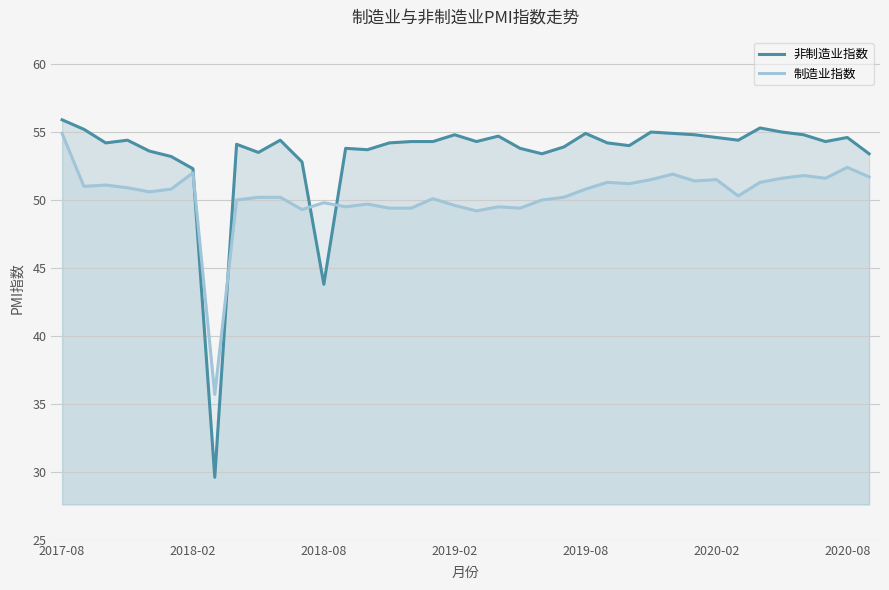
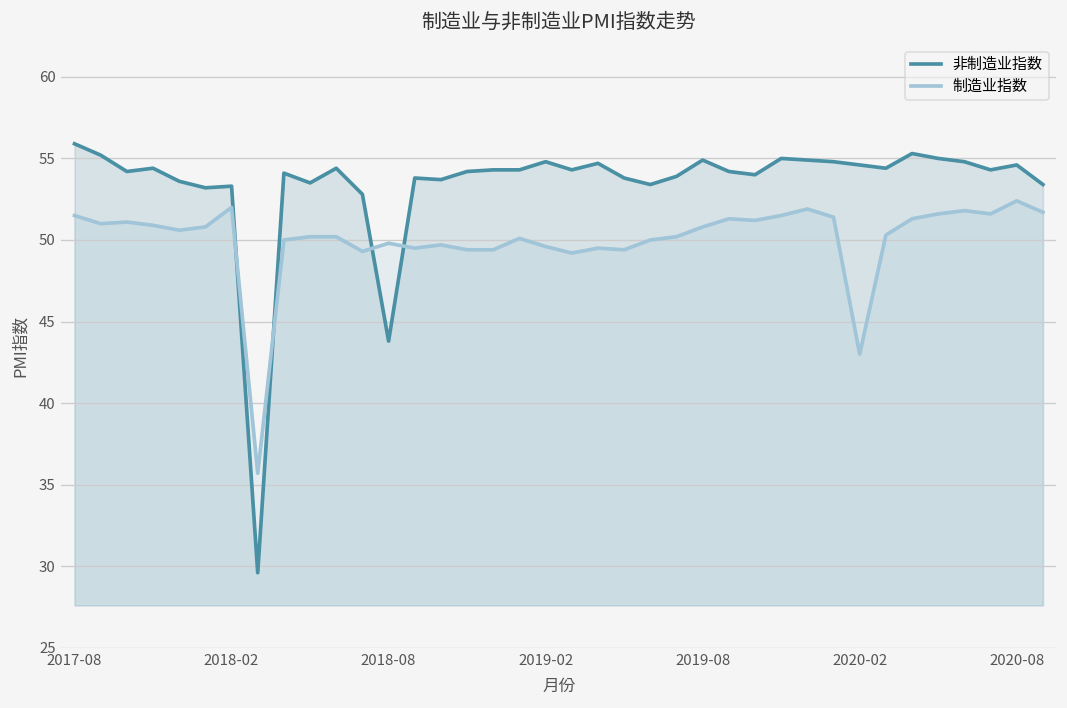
制造业指数, 2017-08: 54.9 -> 51.5
非制造业指数, 2018-02: 52.3 -> 53.3
制造业指数, 2020-02: 51.5 -> 43.0
